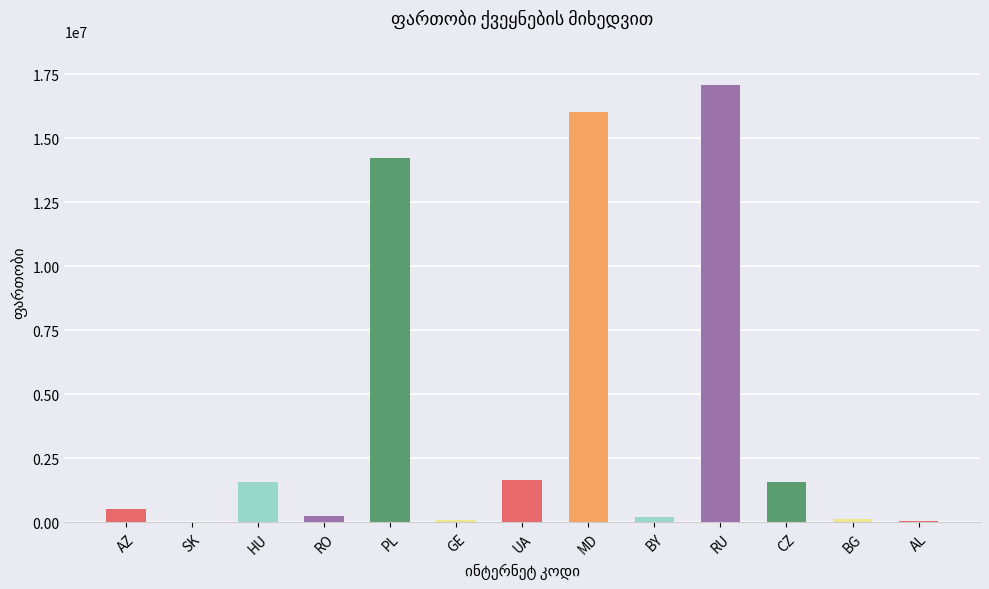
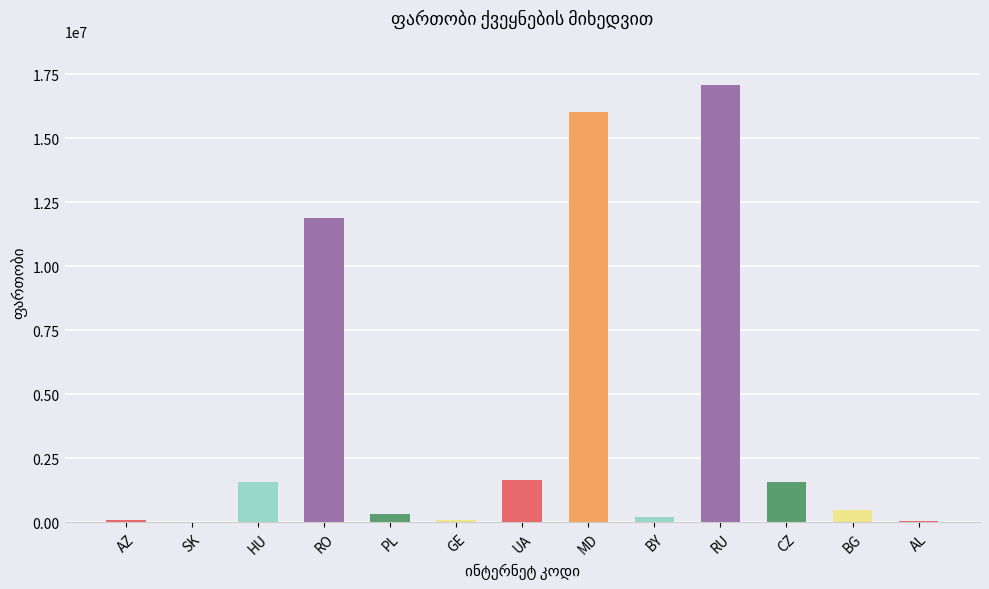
AZ: 500000 -> 100000
RO: 200000 -> 11900000
PL: 14200000 -> 300000
BG: 100000 -> 500000
